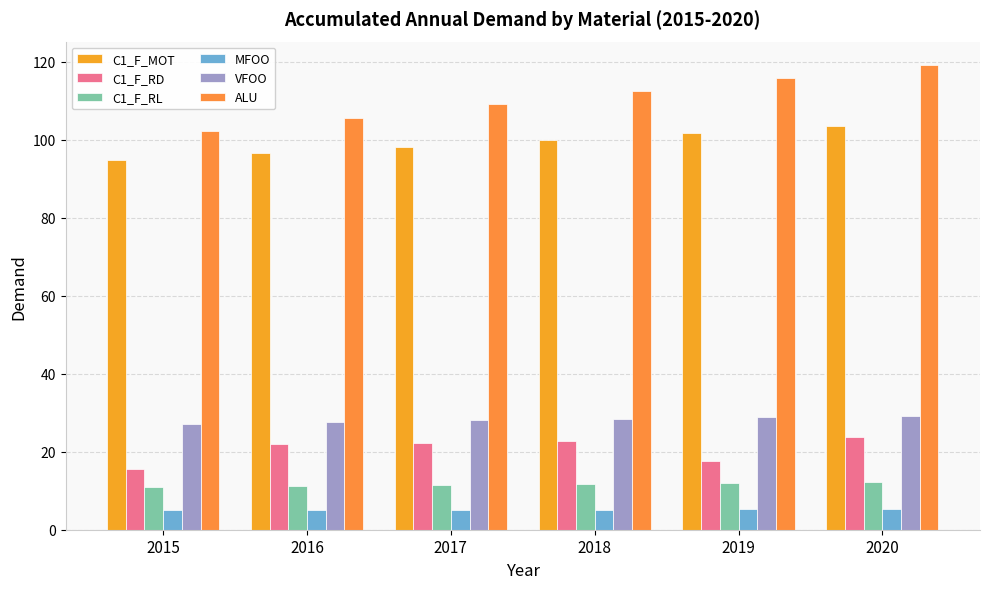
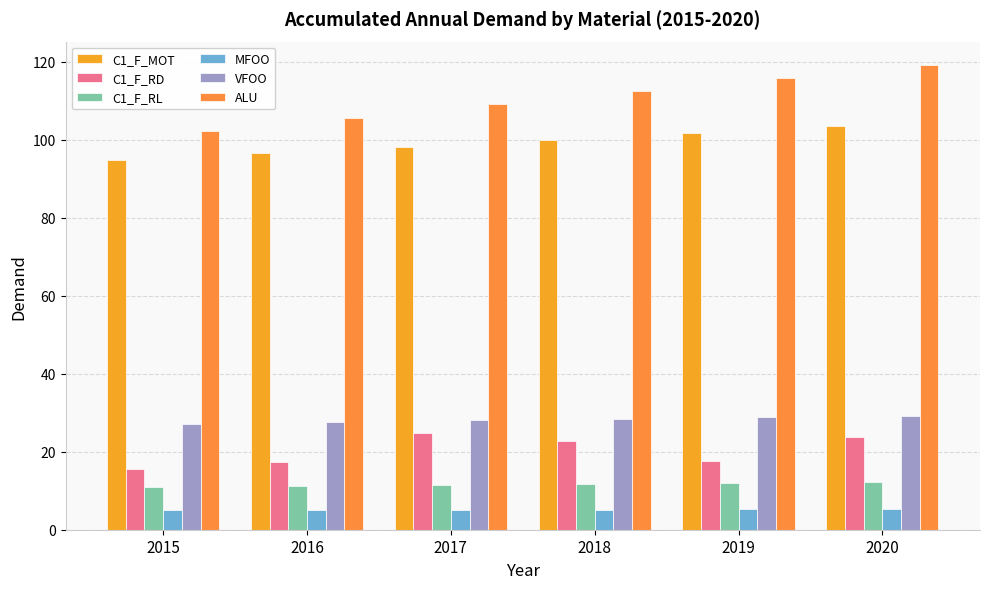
C1_F_RD, 2016: 22 -> 17
C1_F_RD, 2017: 22 -> 25
